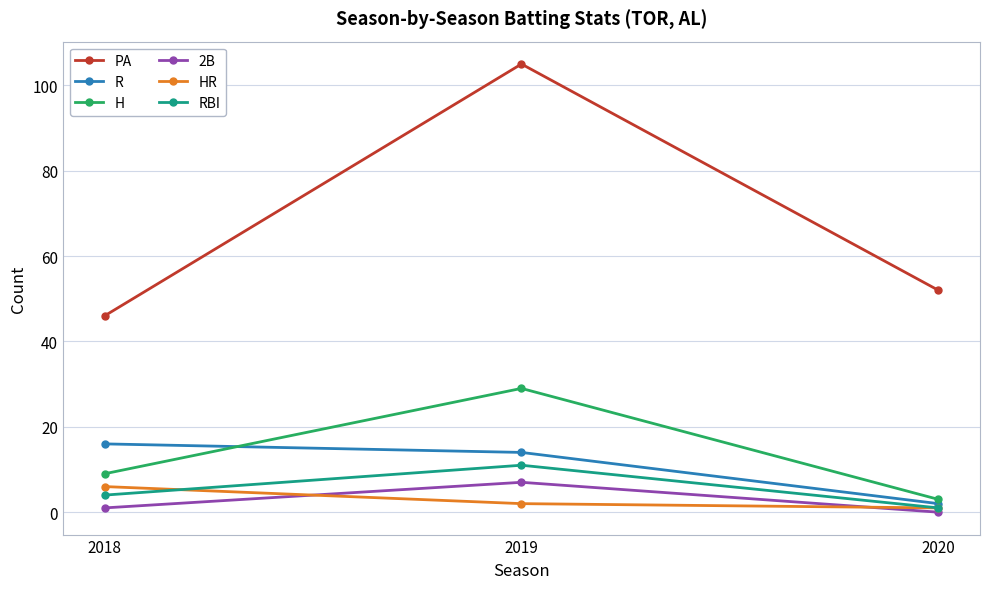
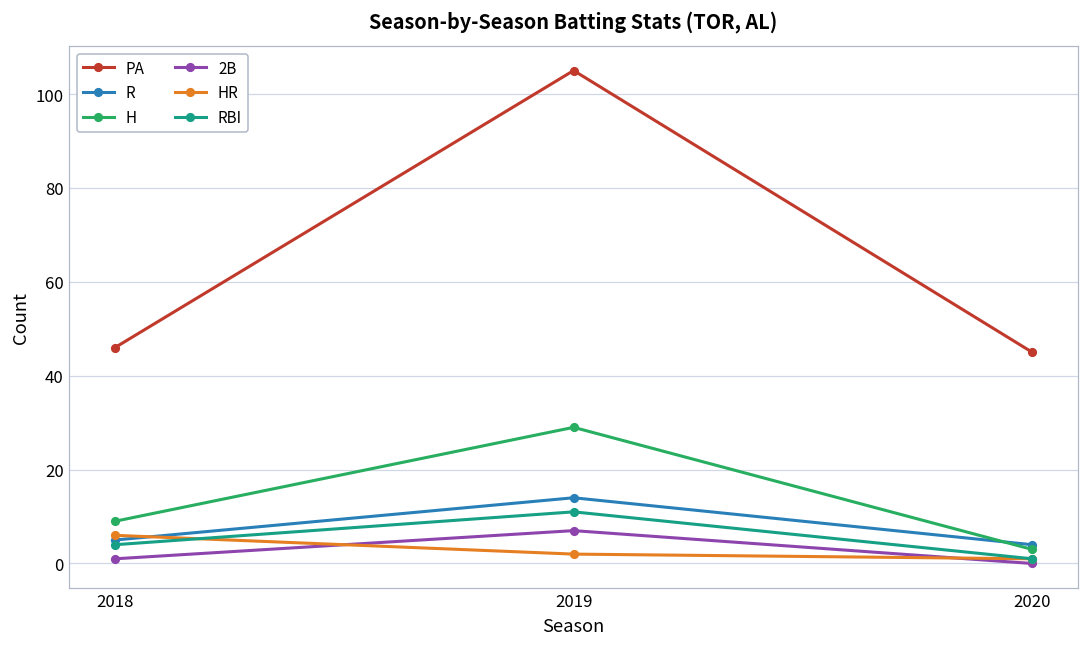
R, 2018: 16 -> 5
PA, 2020: 52 -> 45
R, 2020: 2 -> 4
